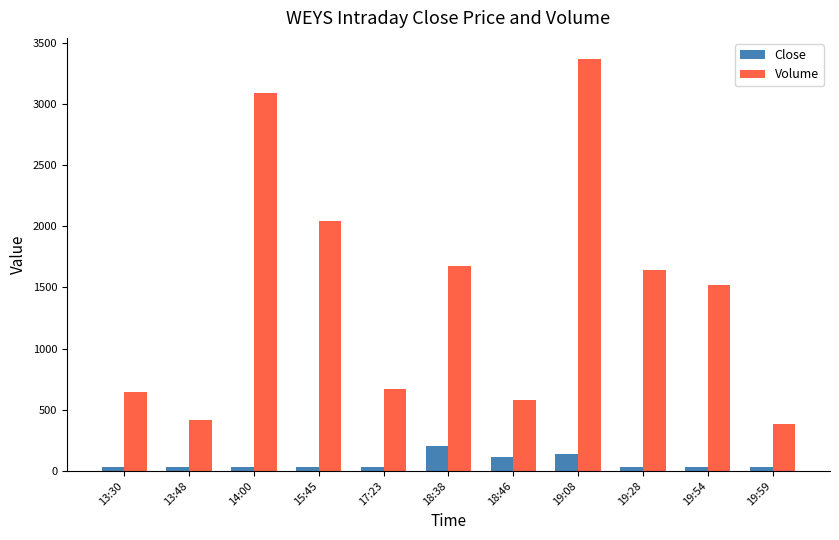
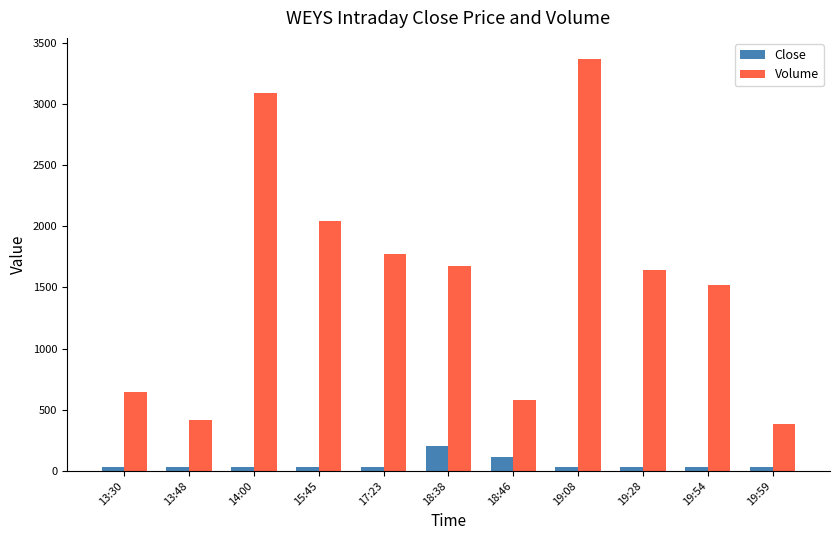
Volume, 17:23: 670 -> 1770
Close, 19:08: 140 -> 30
